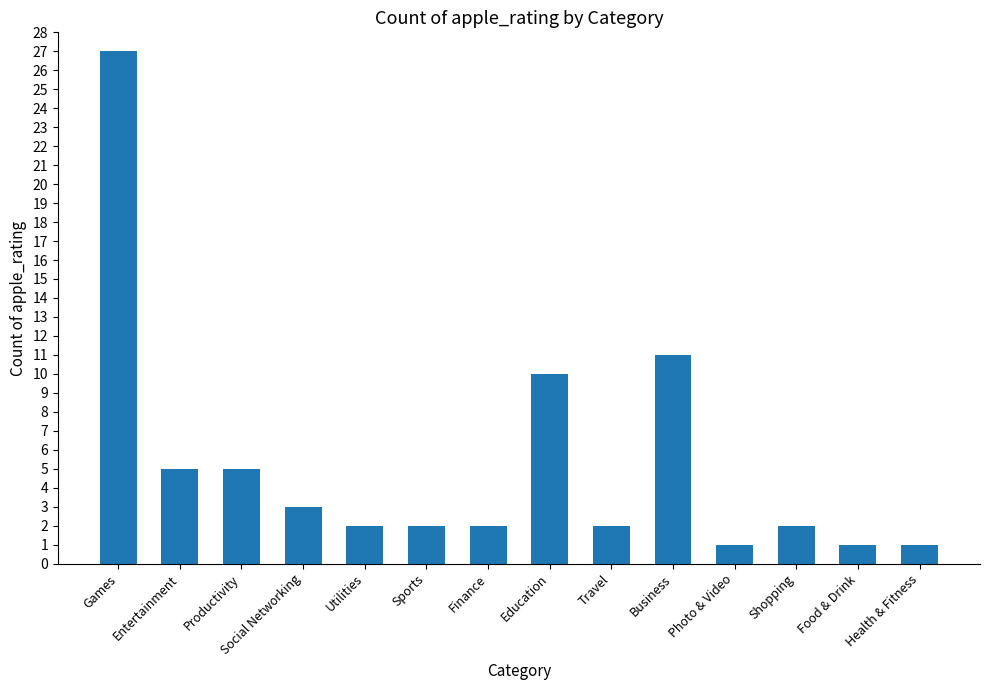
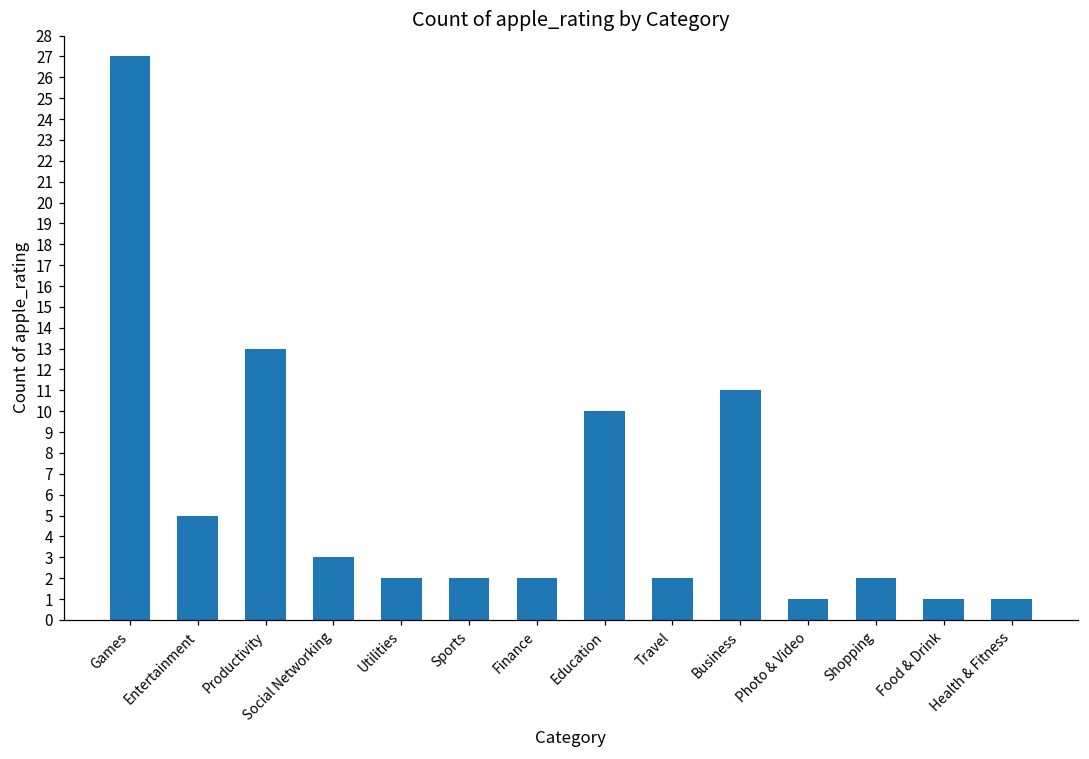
Productivity: 5 -> 13
